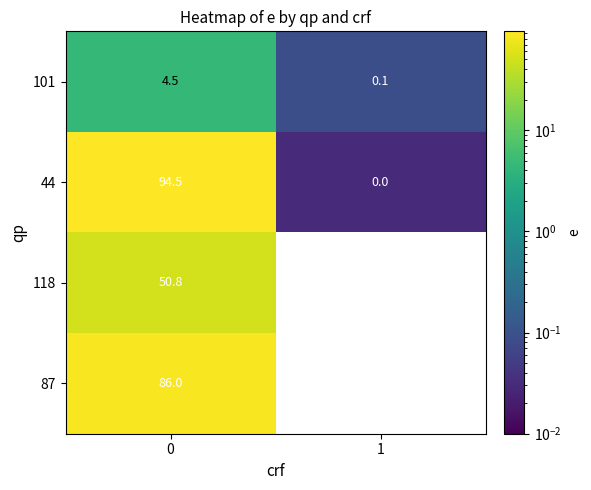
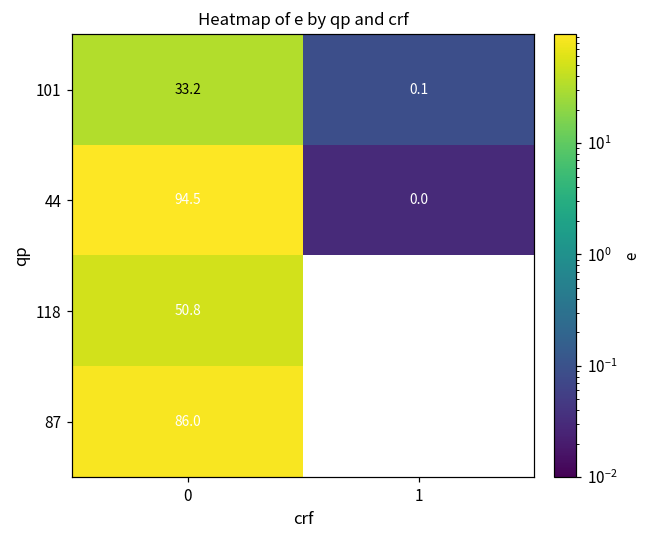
101, 0: 4.5 -> 33.2
